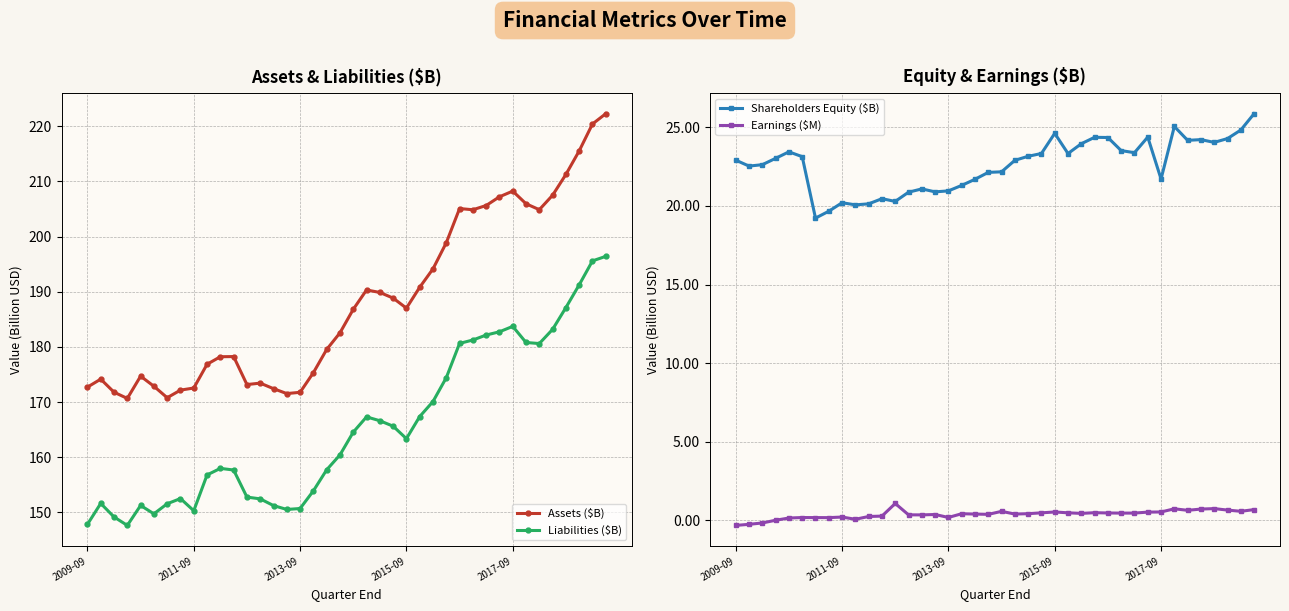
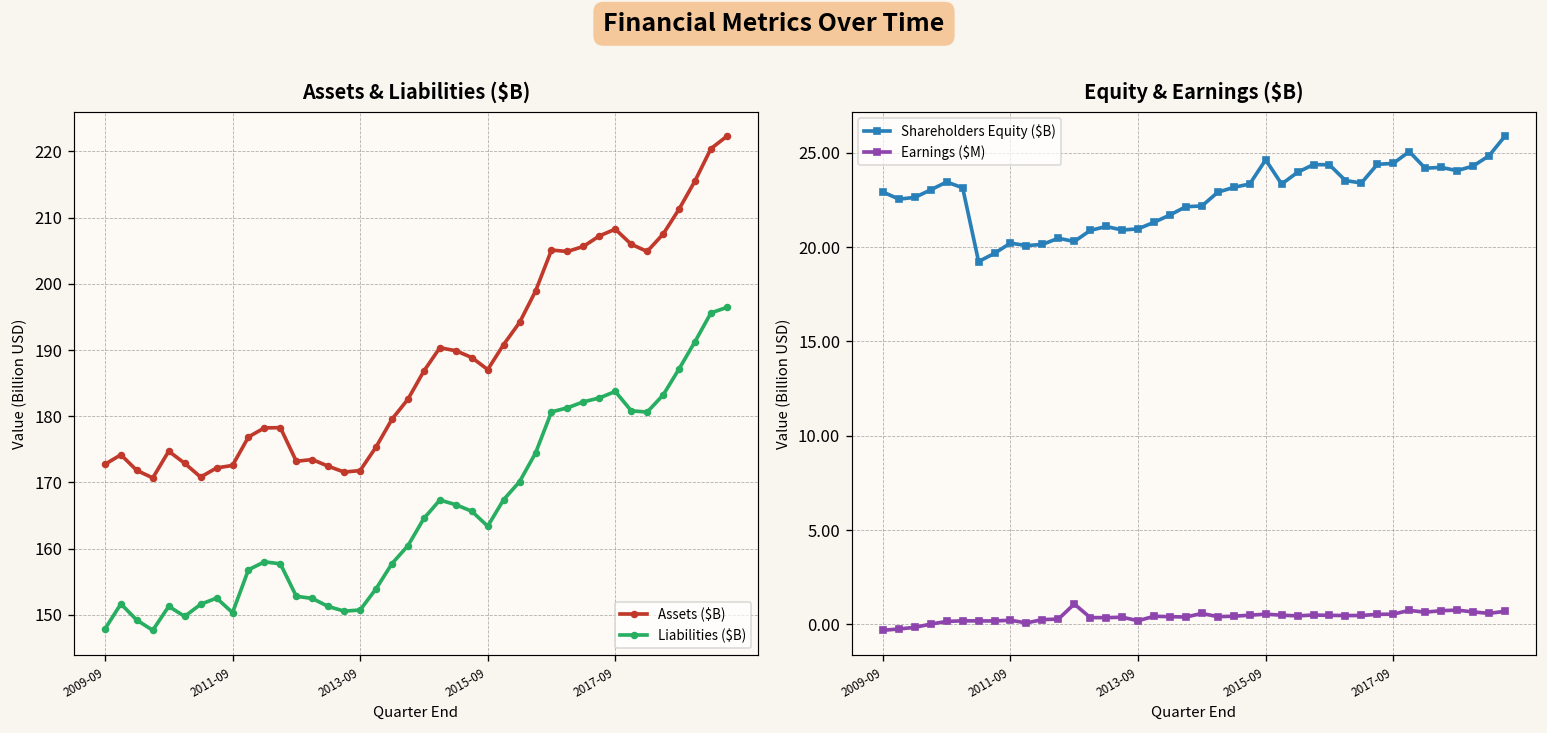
Equity & Earnings ($B), Shareholders Equity ($B), 2017-09: 21.7 -> 24.4
